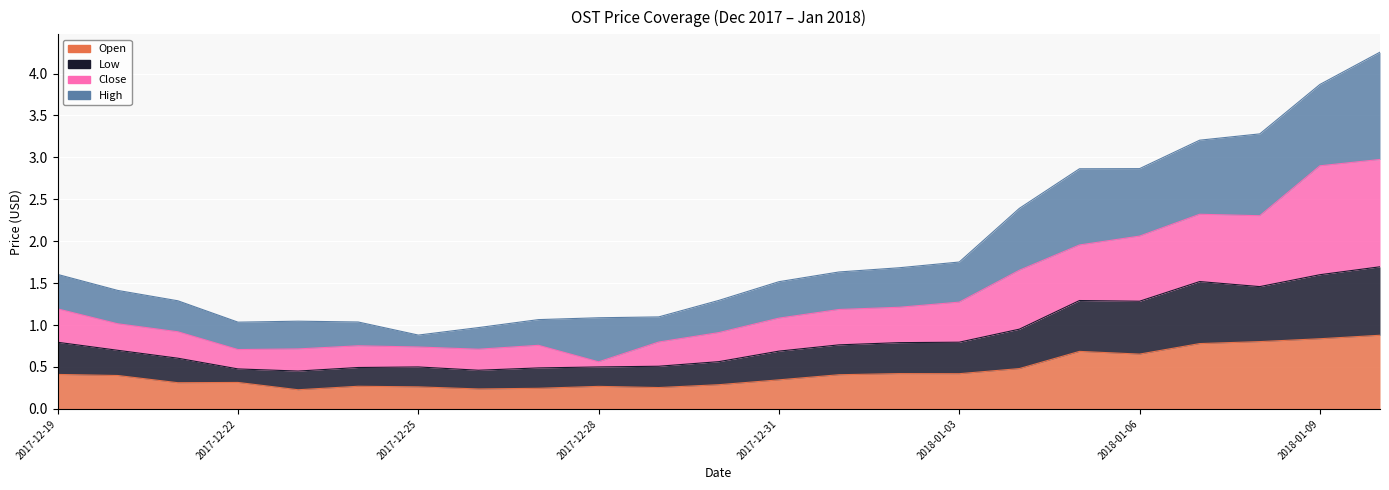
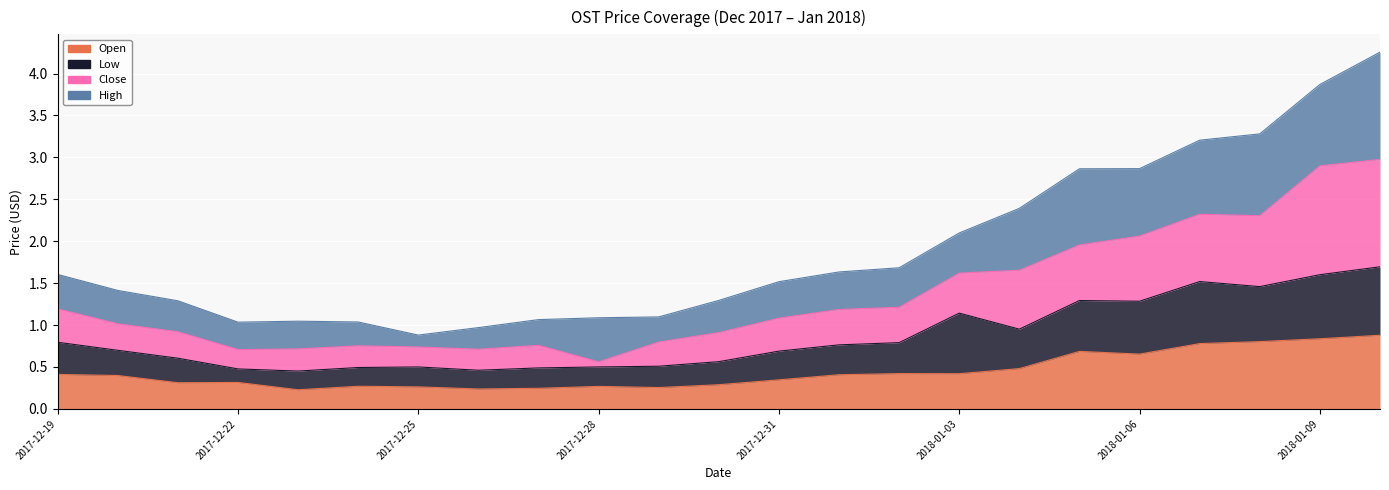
Low, 2018-01-03: 0.4 -> 0.7
